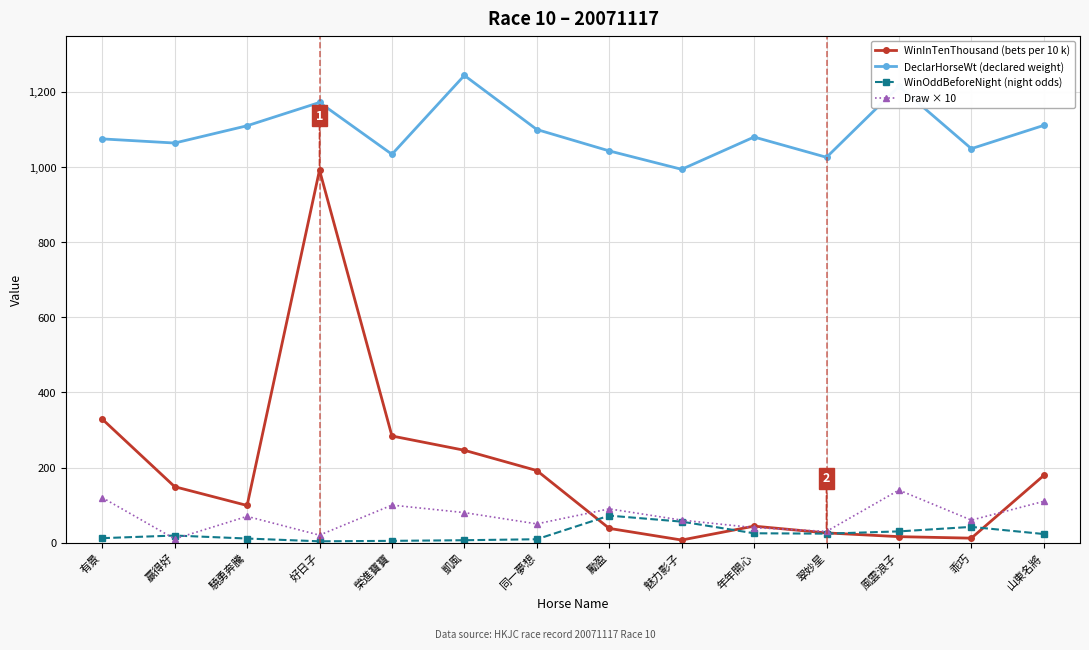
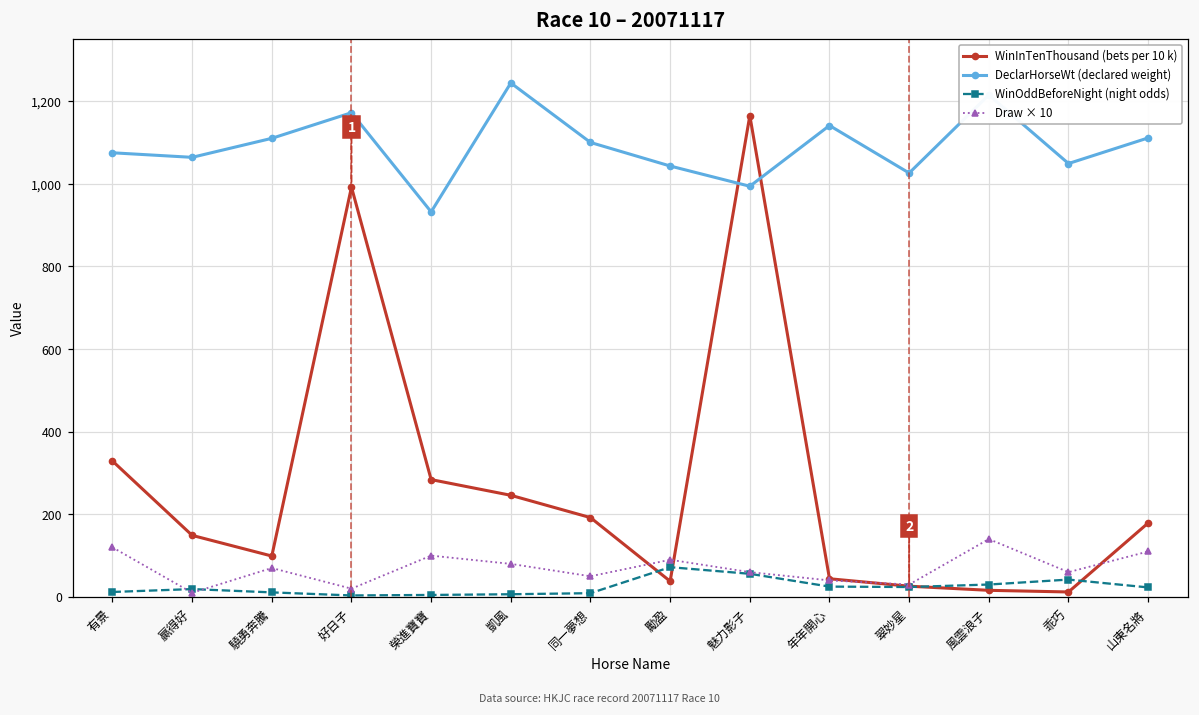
DeclarHorseWt (declared weight), 榮進寶寶: 1,030 -> 930
WinInTenThousand (bets per 10 k), 魅力影子: 10 -> 1,170
DeclarHorseWt (declared weight), 年年開心: 1,080 -> 1,140
